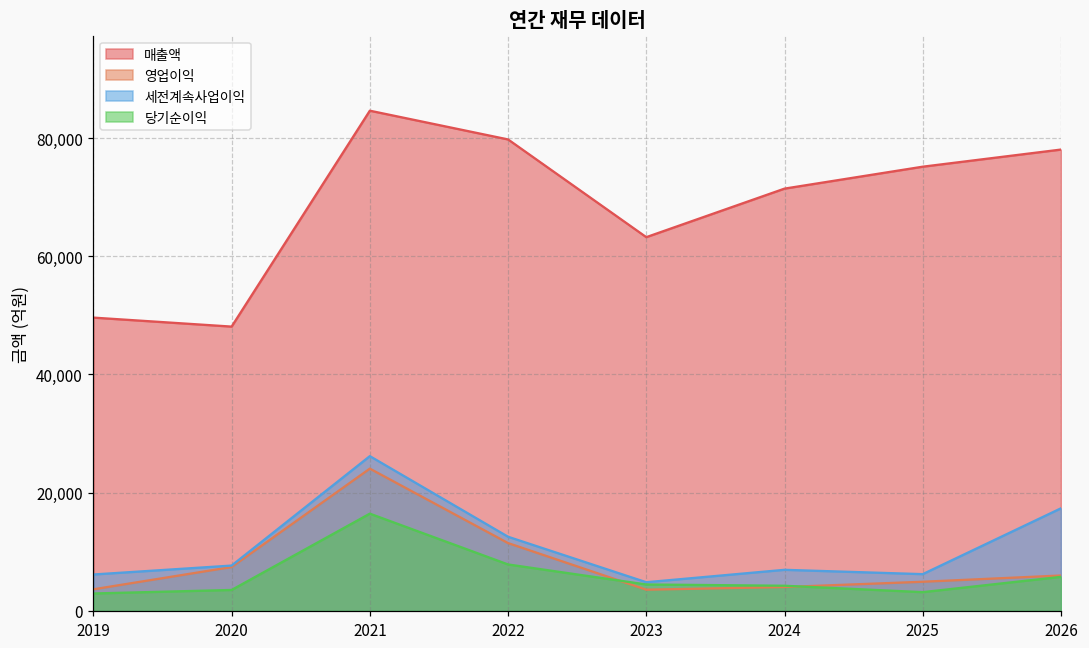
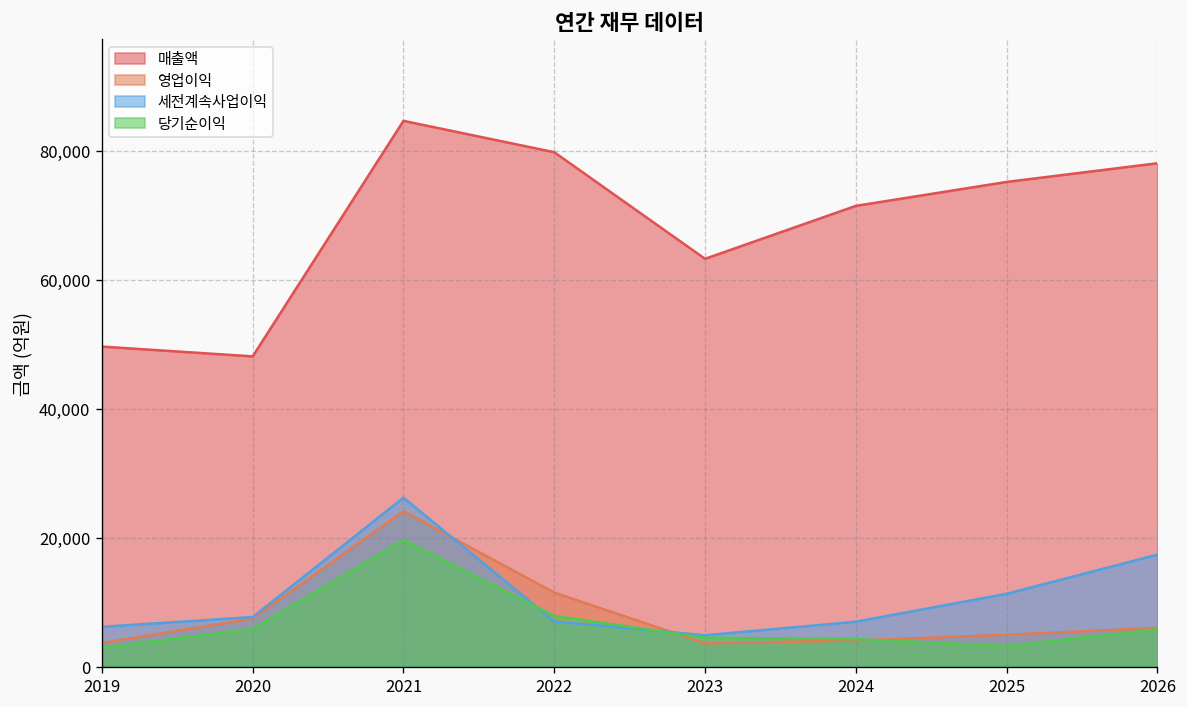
당기순이익, 2020: 4,000 -> 6,000
당기순이익, 2021: 16,000 -> 20,000
세전계속사업이익, 2022: 13,000 -> 7,000
세전계속사업이익, 2025: 6,000 -> 11,000
